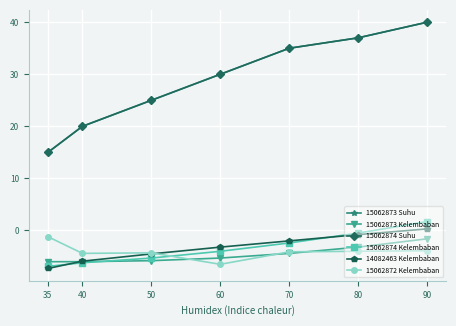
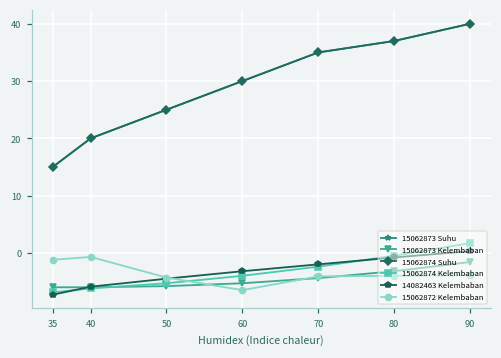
15062872 Kelembaban, 40: -4 -> -1
